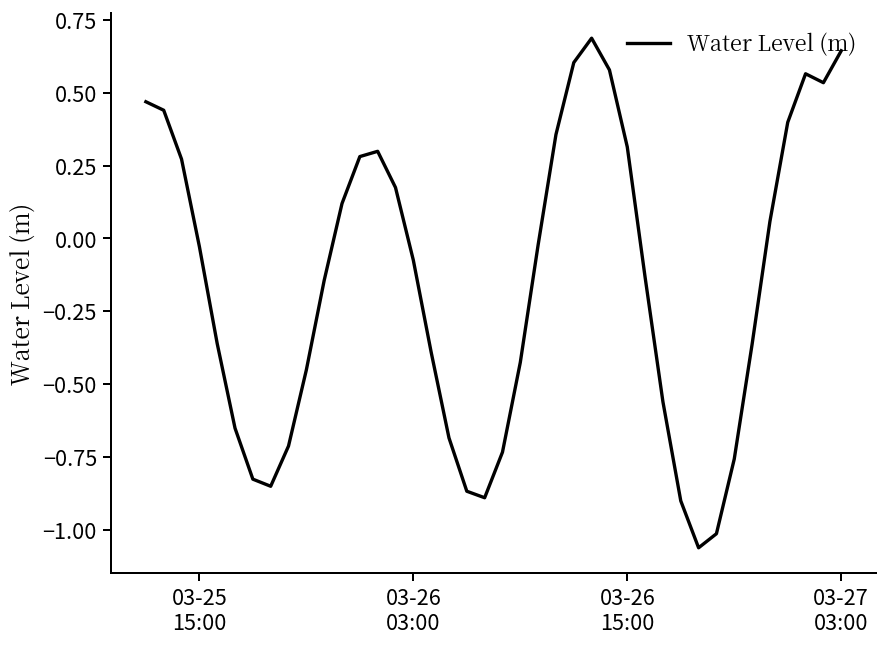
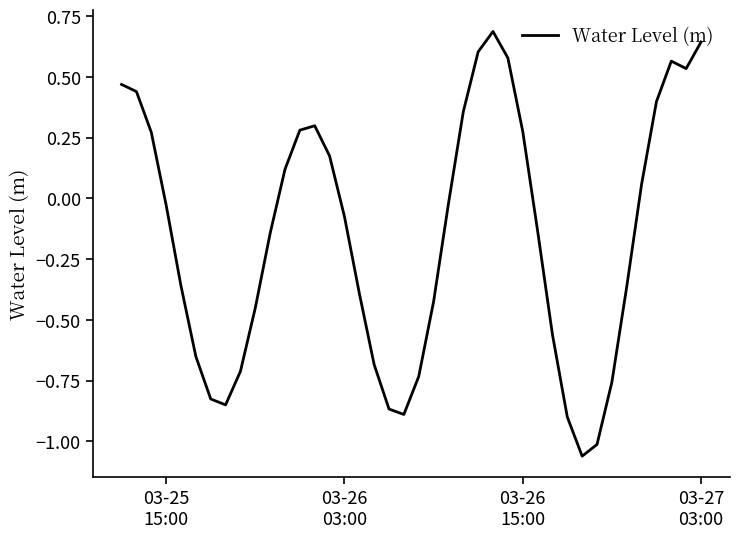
03-26 15:00: 0.31 -> 0.28
